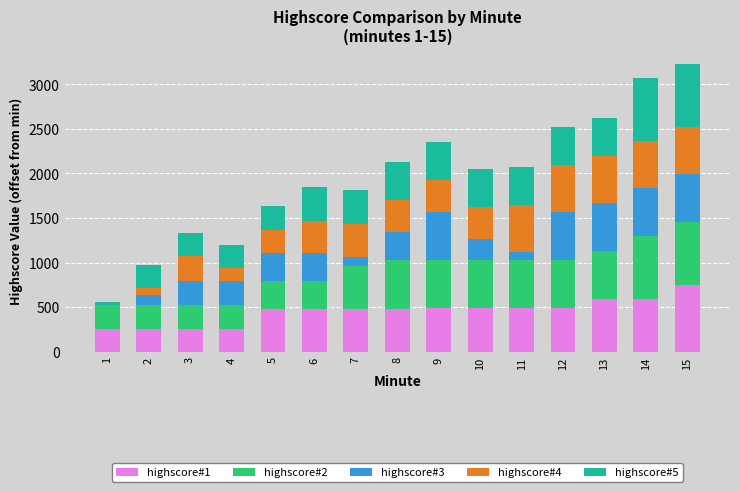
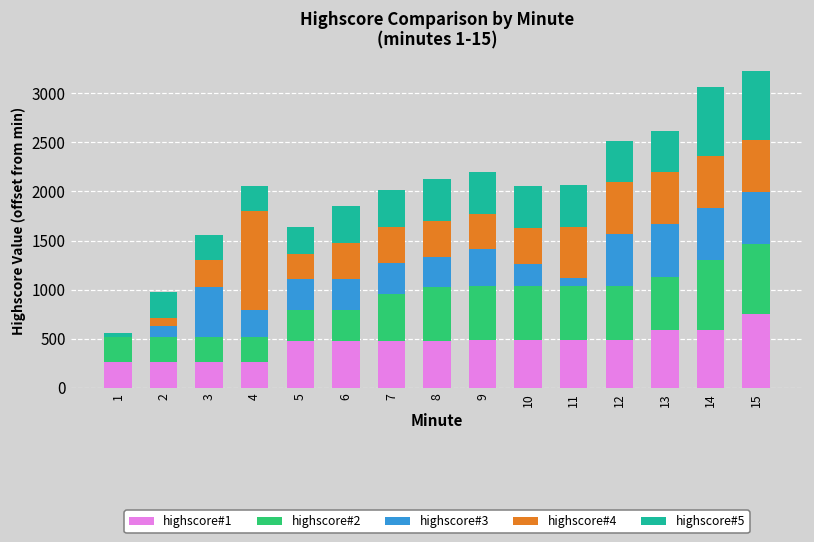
highscore#3, 3: 300 -> 500
highscore#4, 4: 100 -> 1000
highscore#3, 7: 100 -> 300
highscore#3, 9: 500 -> 400
